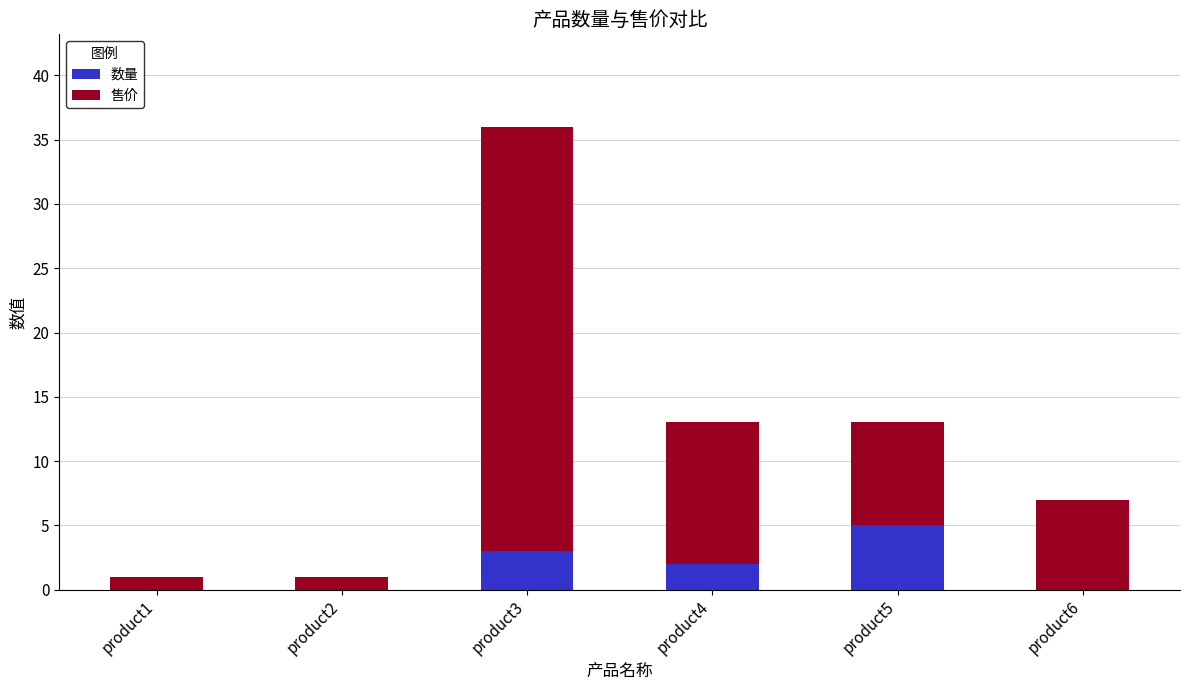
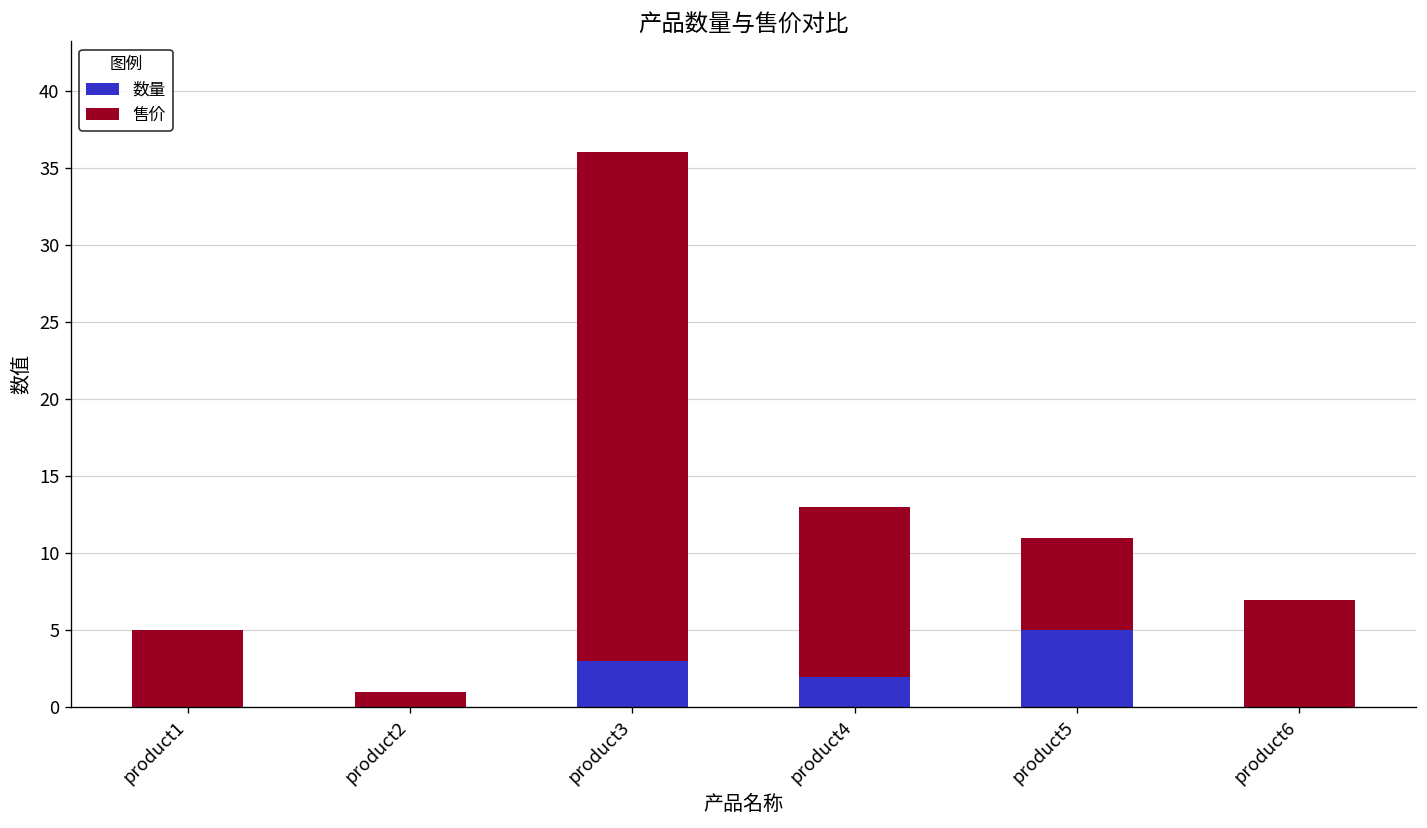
售价, product1: 1 -> 5
售价, product5: 8 -> 6
